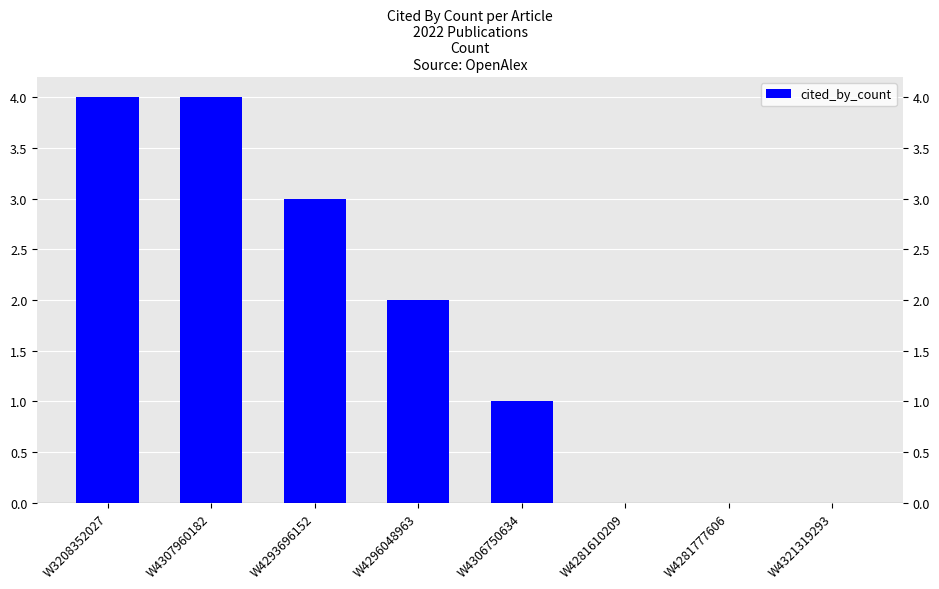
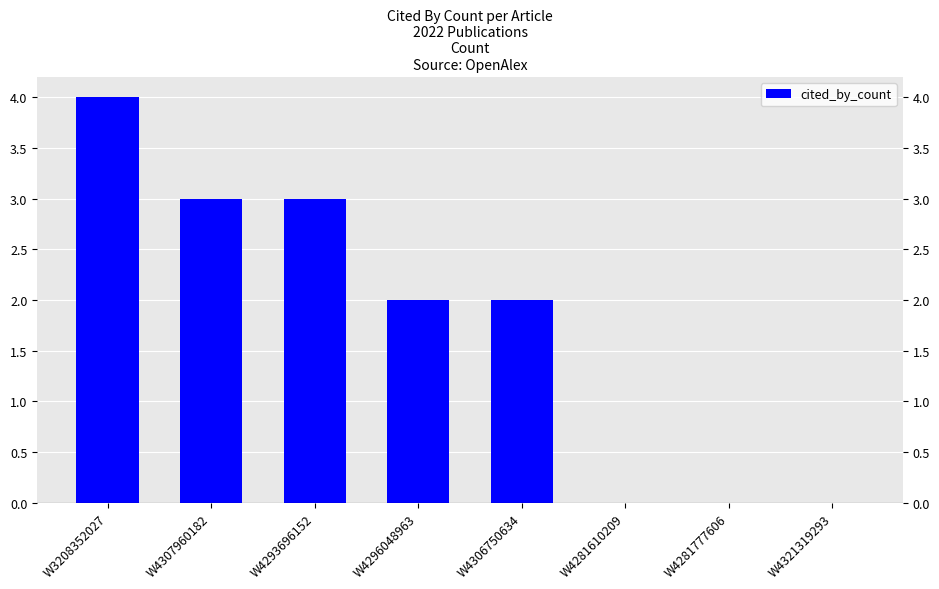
W4307960182: 4 -> 3
W4306750634: 1 -> 2
